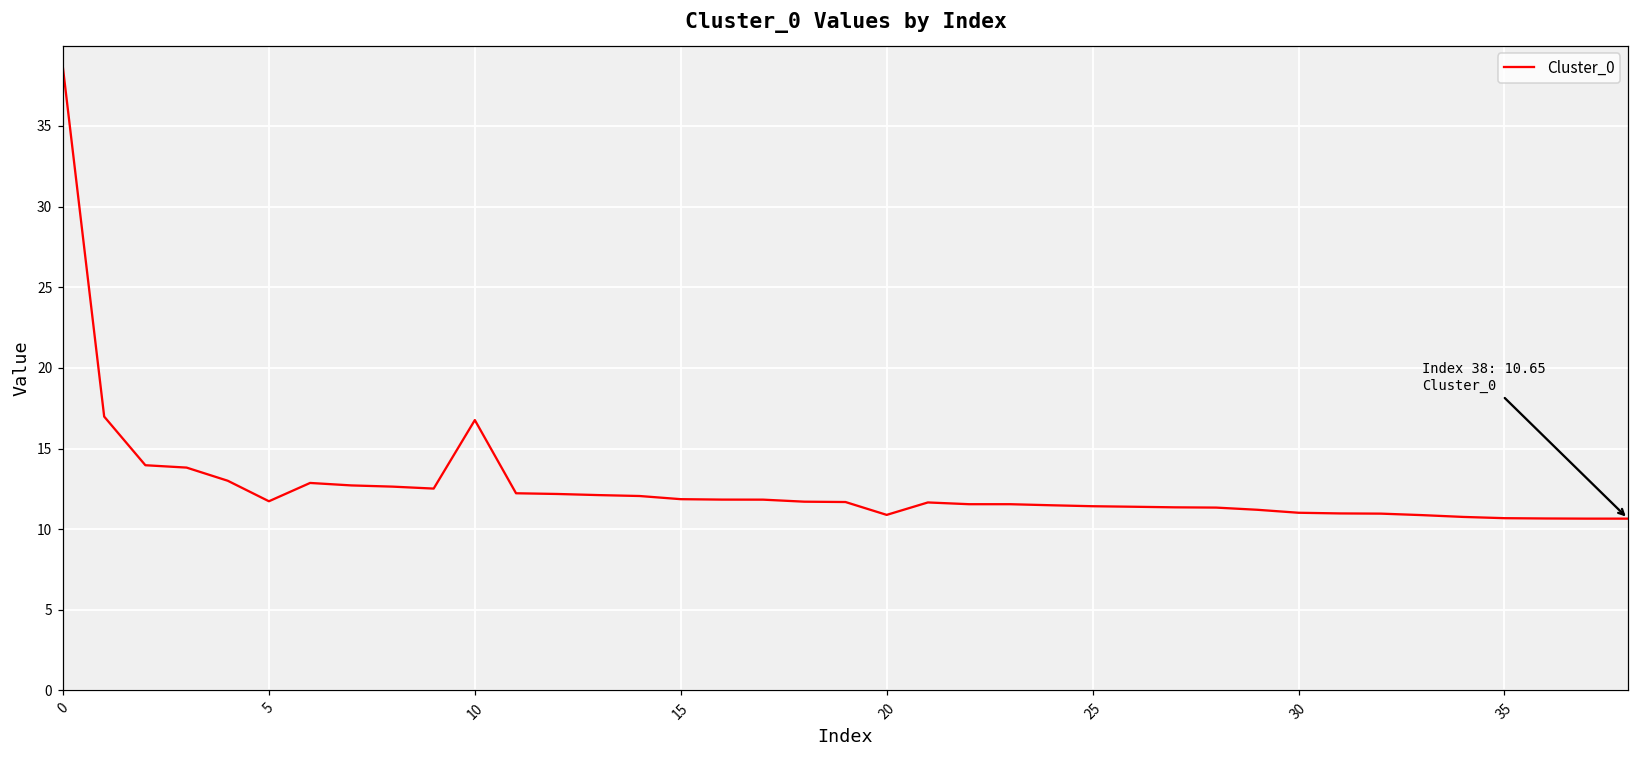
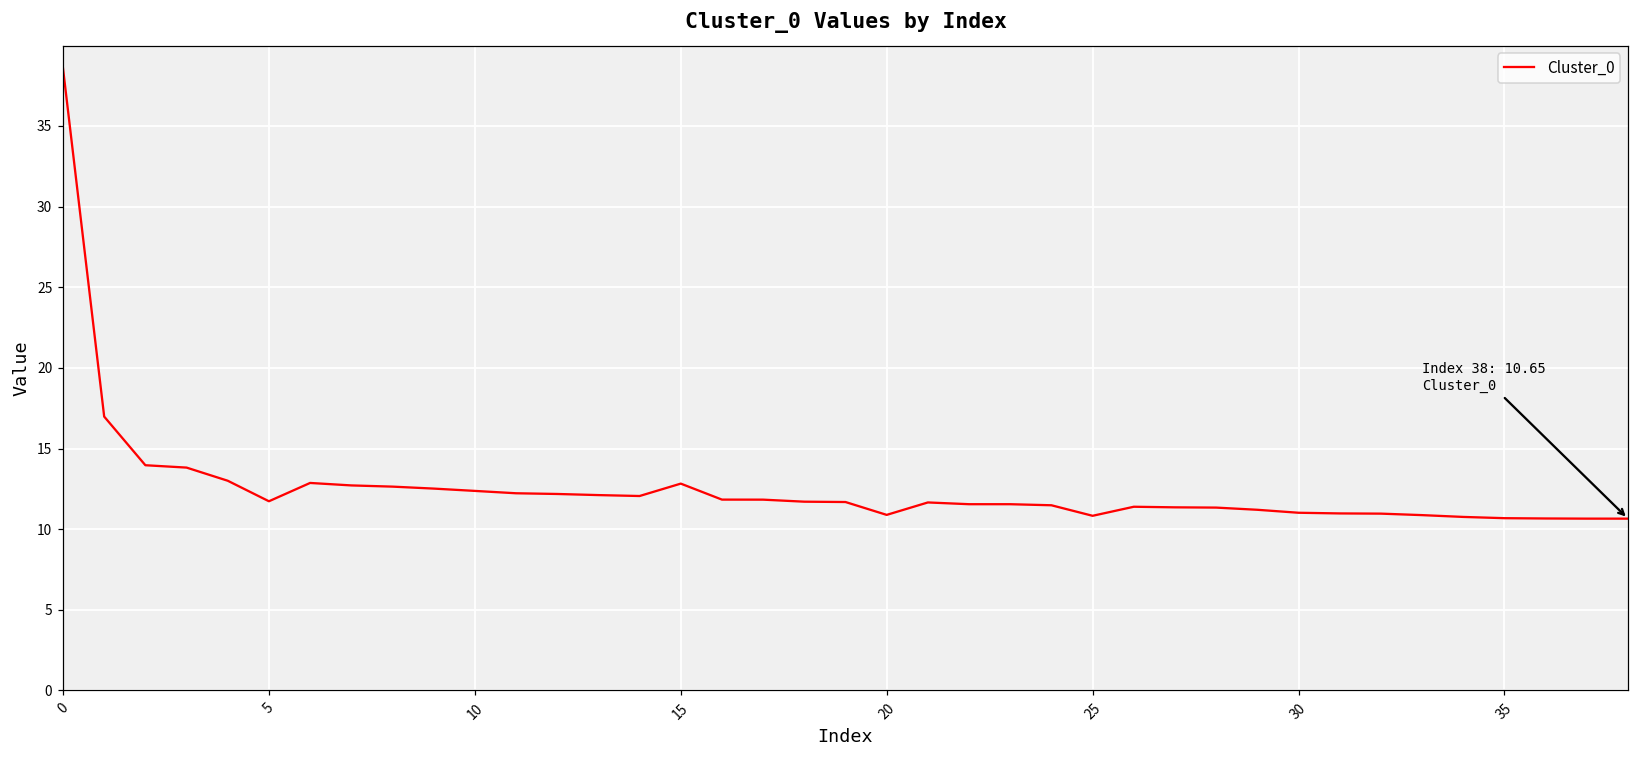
10: 16.8 -> 12.4
15: 11.9 -> 12.8
25: 11.4 -> 10.8
